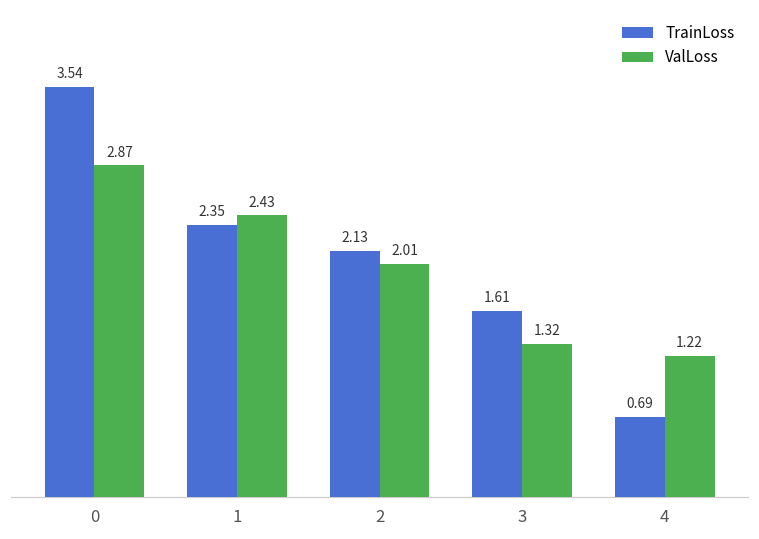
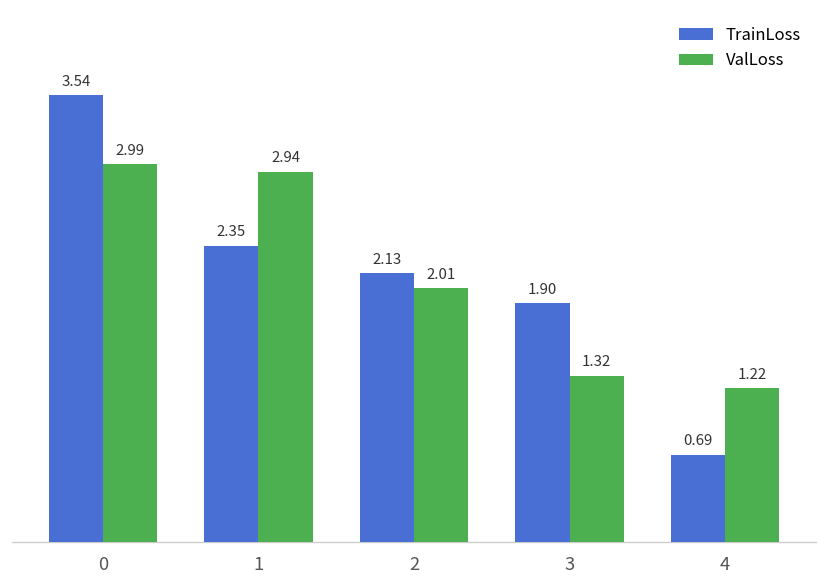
ValLoss, 0: 2.87 -> 2.99
ValLoss, 1: 2.43 -> 2.94
TrainLoss, 3: 1.61 -> 1.90
